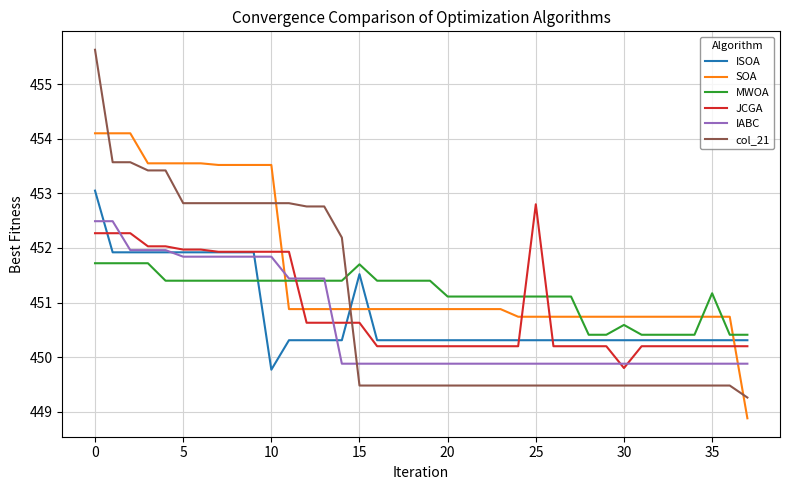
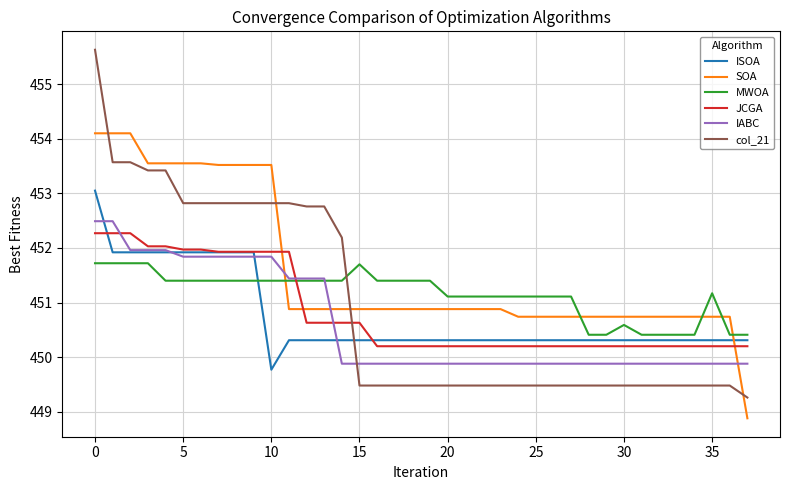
ISOA, 15: 451.5 -> 450.3
JCGA, 25: 452.8 -> 450.2
JCGA, 30: 449.8 -> 450.2
